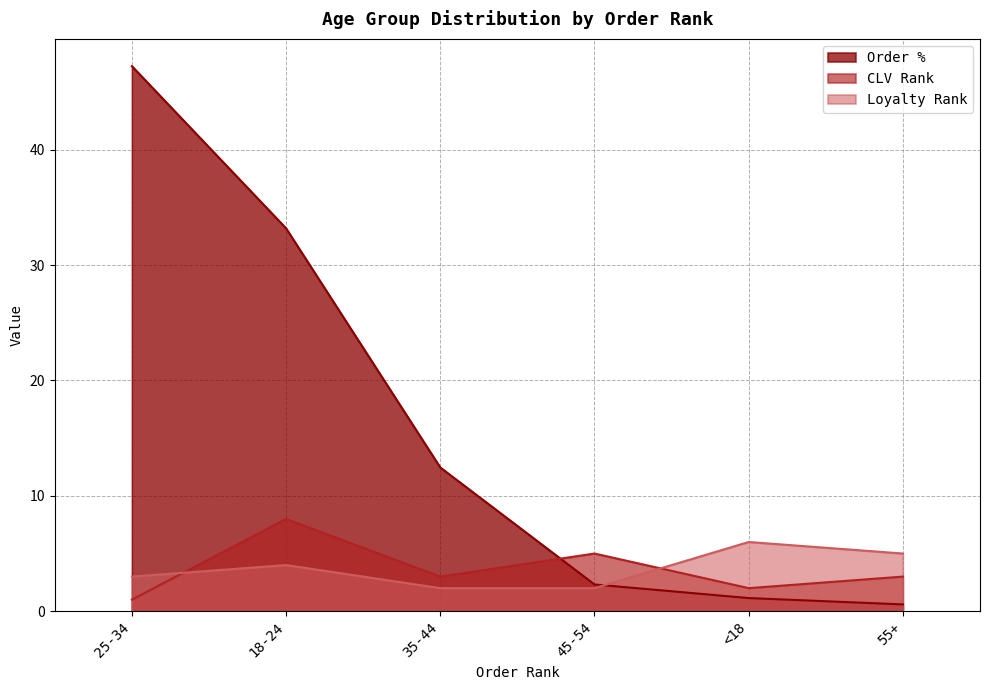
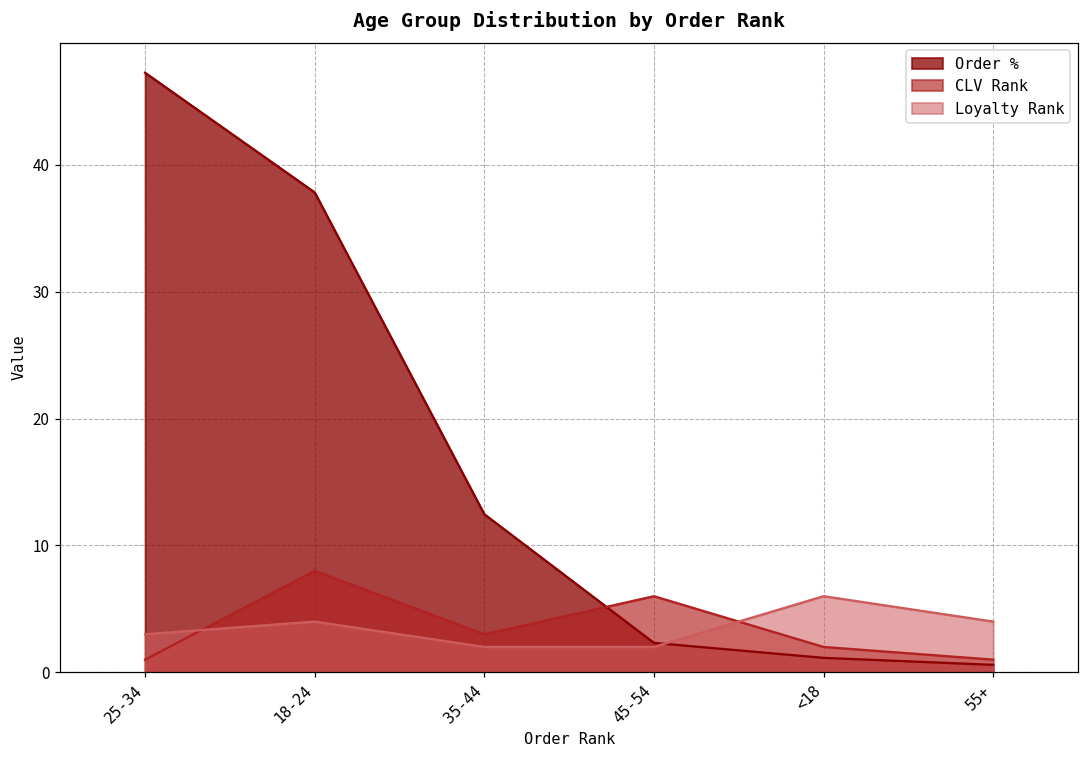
Order %, 18-24: 33.2 -> 37.8
CLV Rank, 45-54: 5 -> 6
CLV Rank, 55+: 3 -> 1
Loyalty Rank, 55+: 5 -> 4
